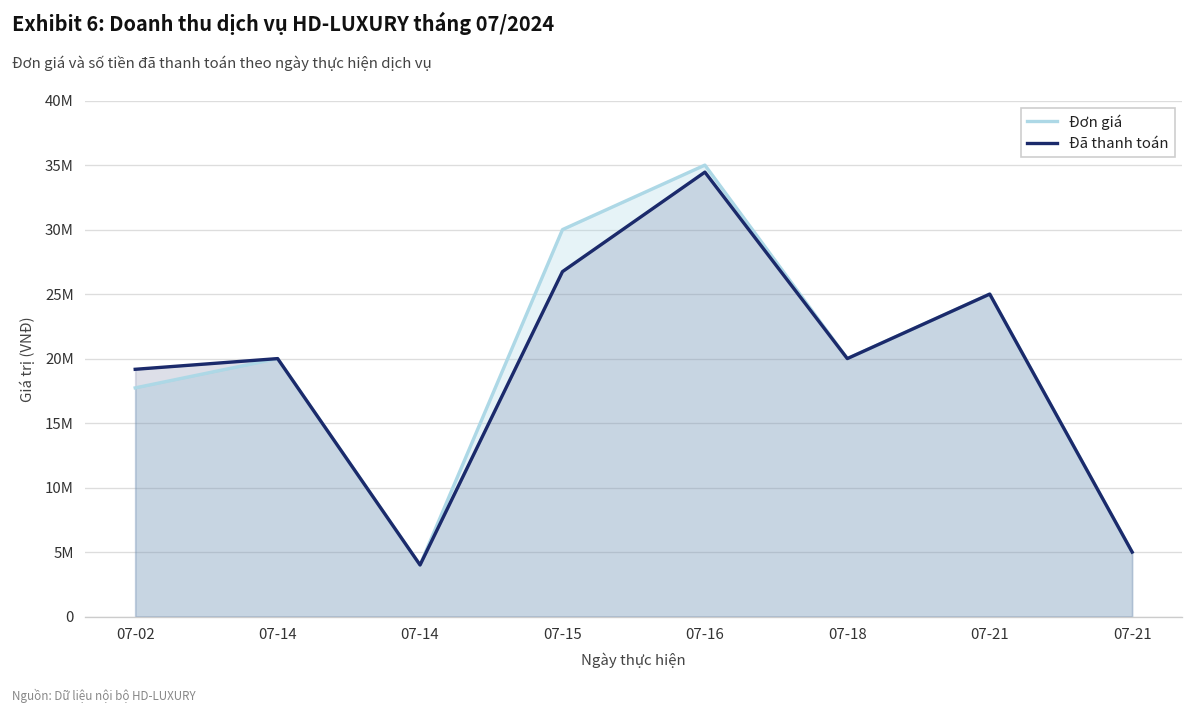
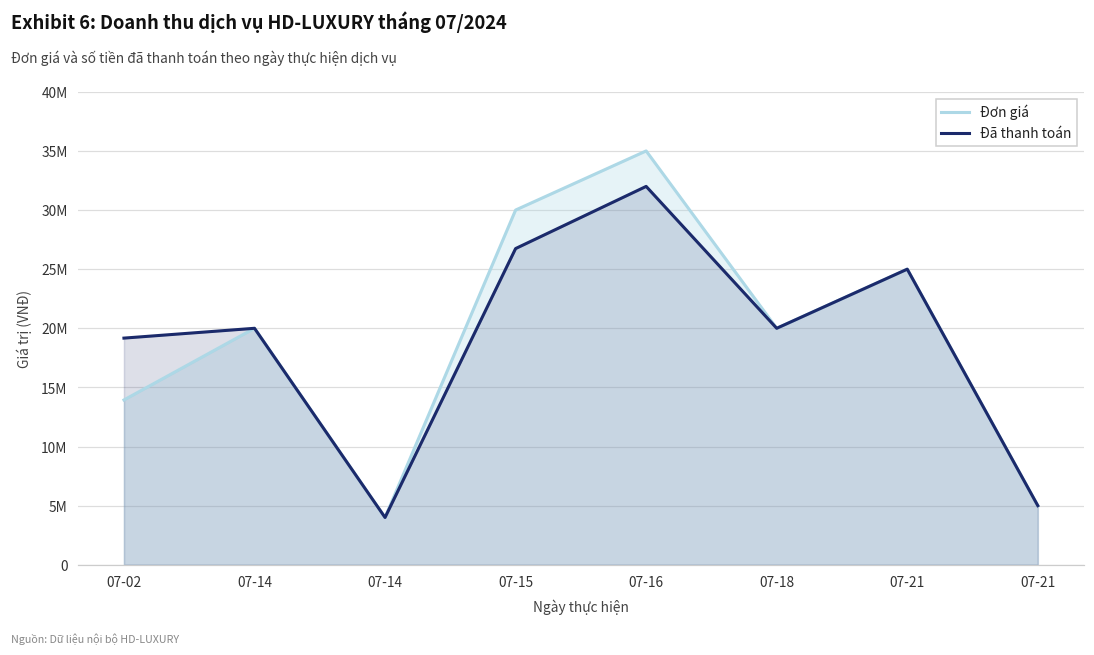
Đơn giá, 07-02: 17700000 -> 13900000
Đã thanh toán, 07-16: 34500000 -> 32000000
